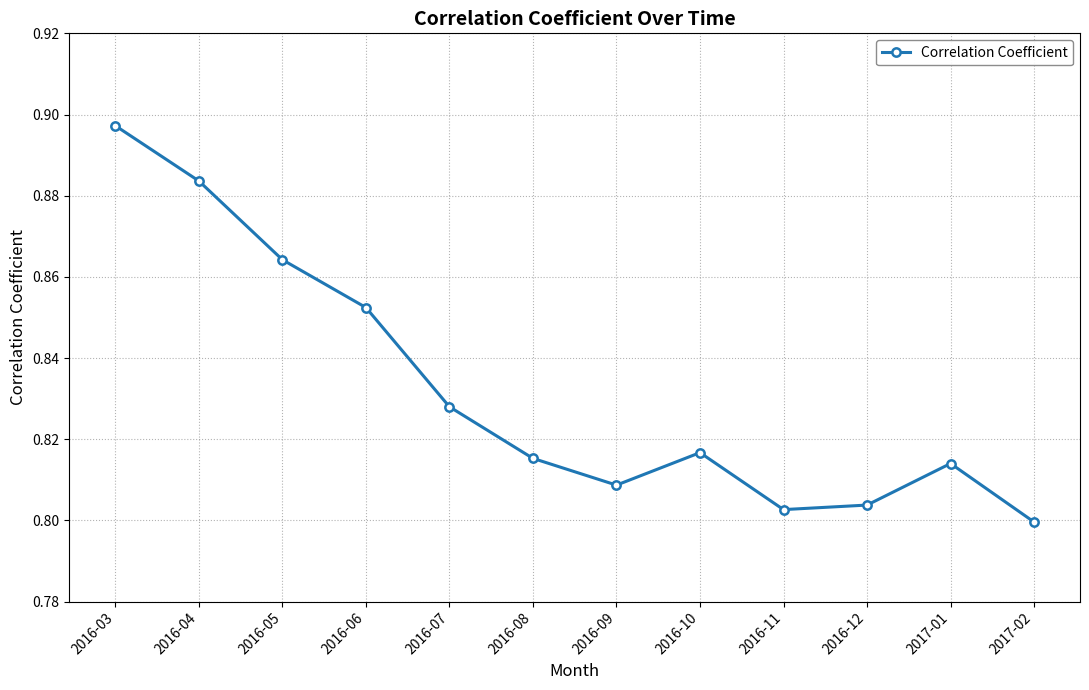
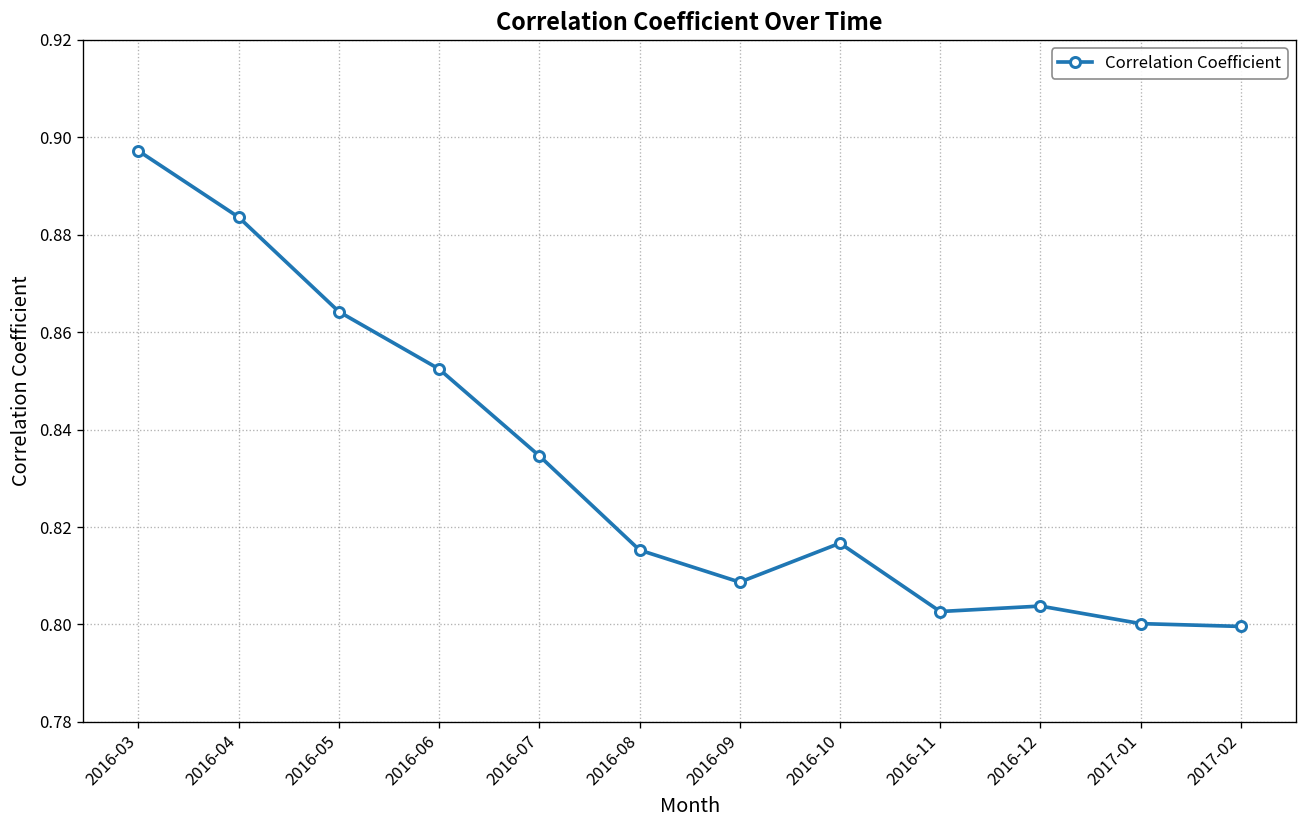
2016-07: 0.828 -> 0.835
2017-01: 0.814 -> 0.800
